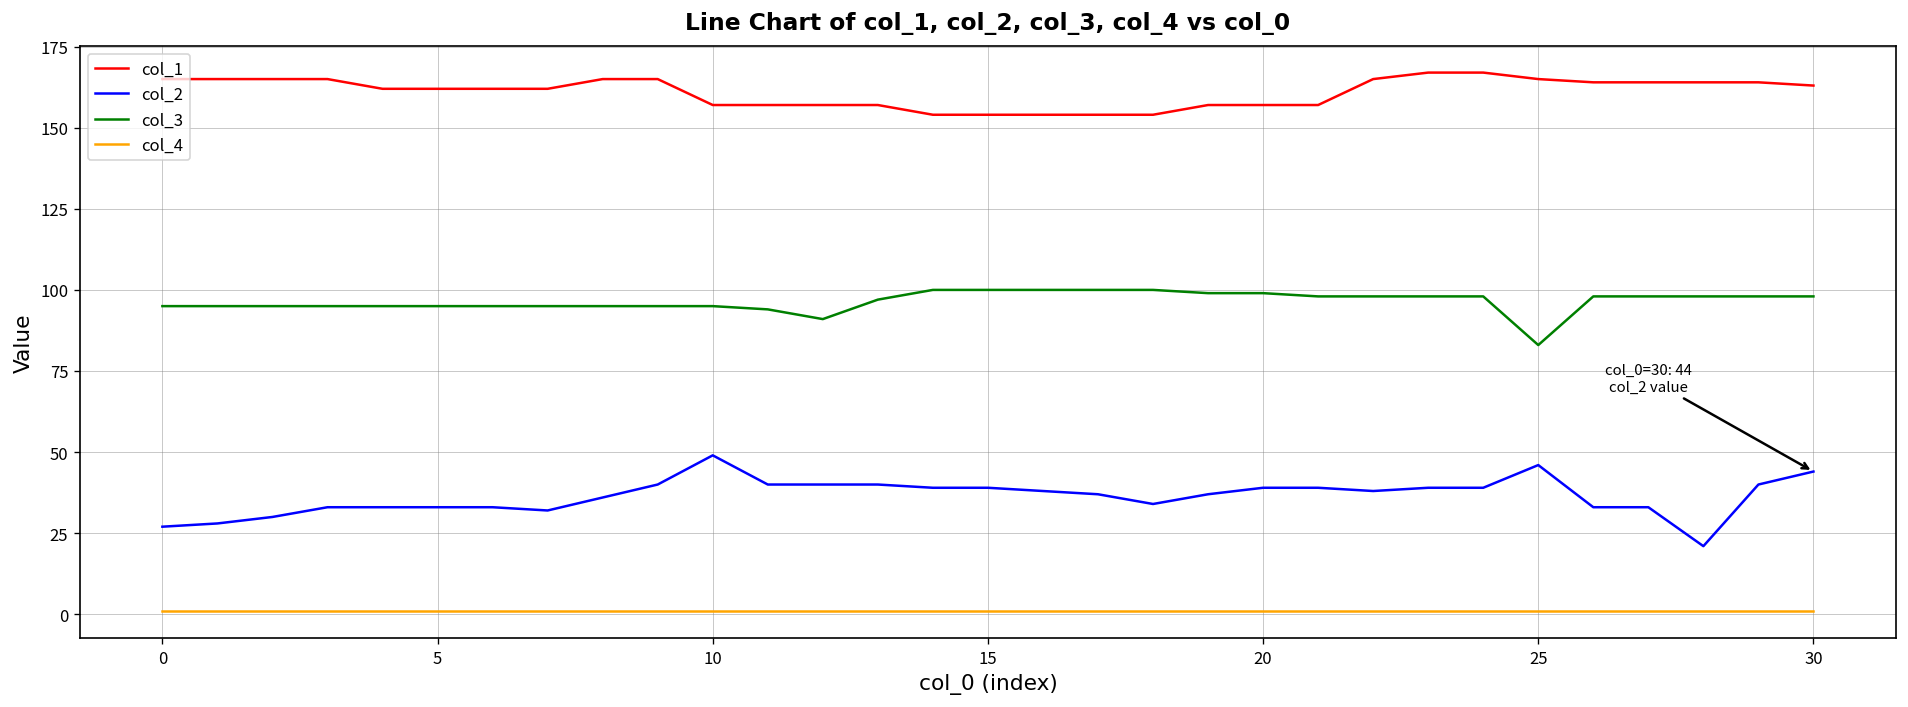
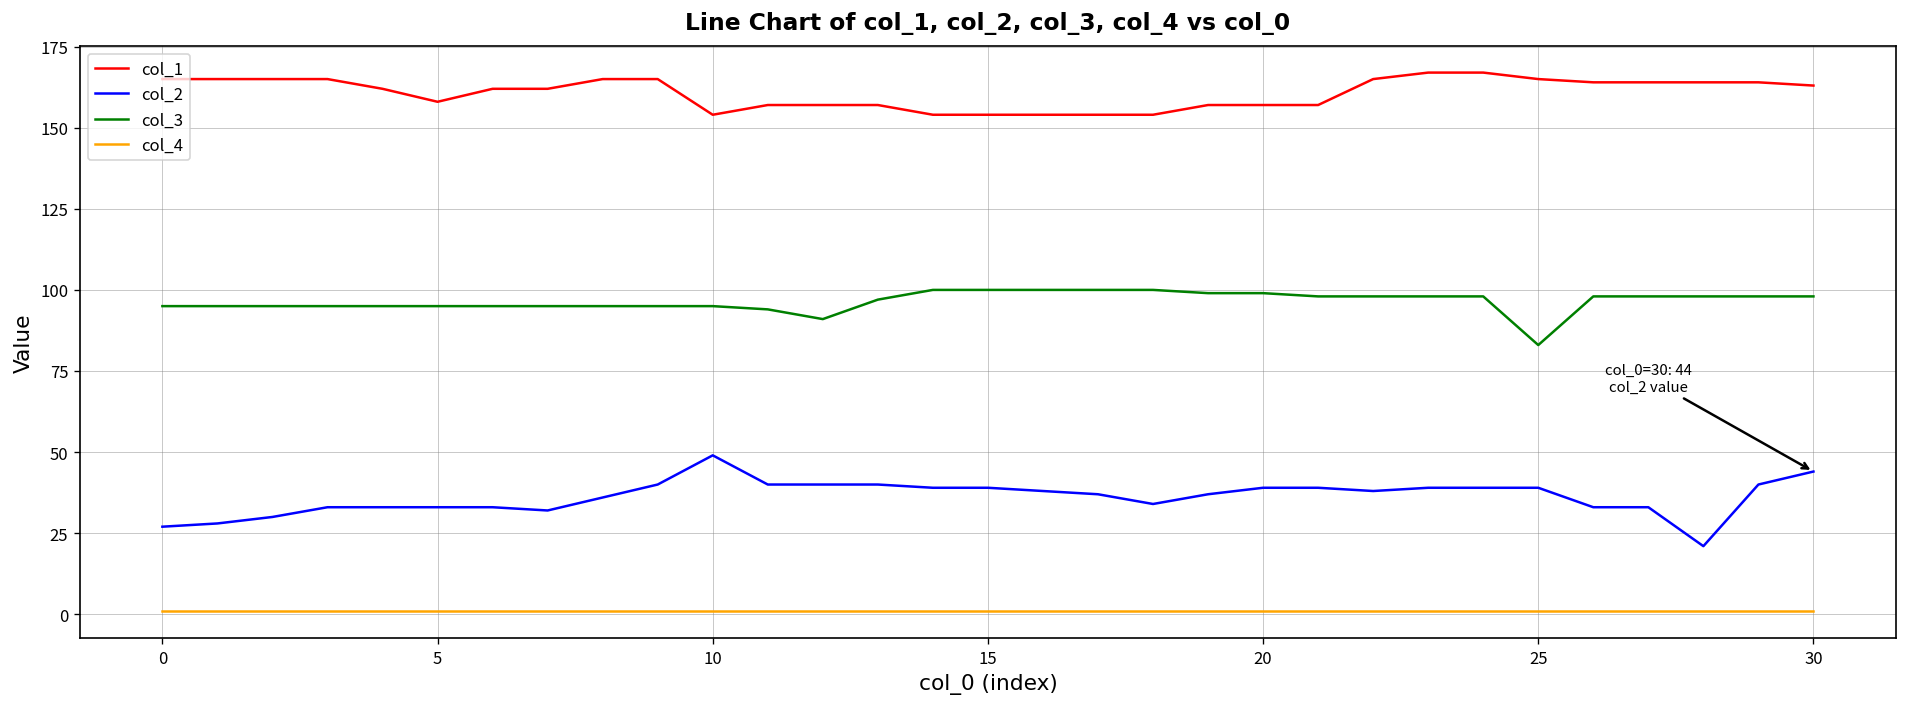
col_1, 5: 162 -> 158
col_1, 10: 157 -> 154
col_2, 25: 46 -> 39
